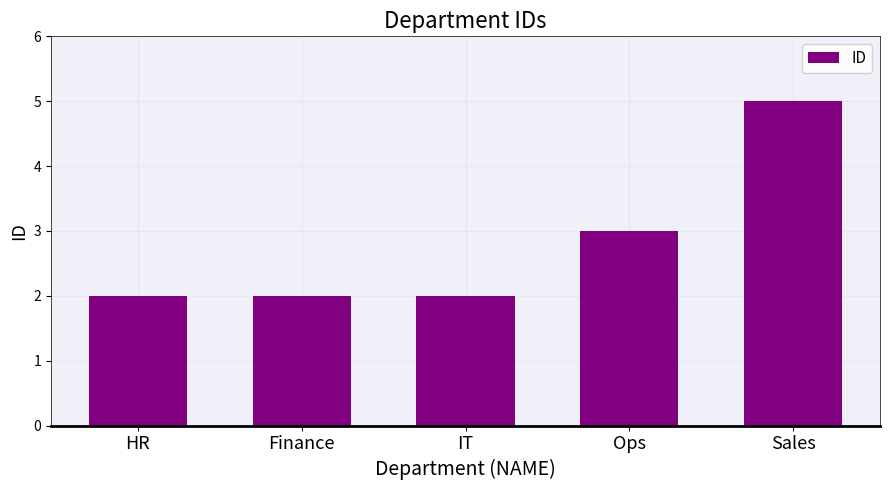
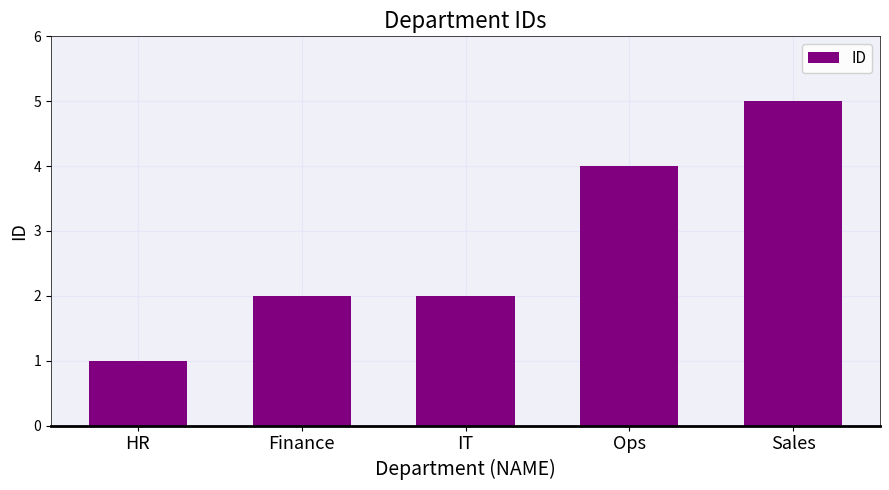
HR: 2 -> 1
Ops: 3 -> 4
